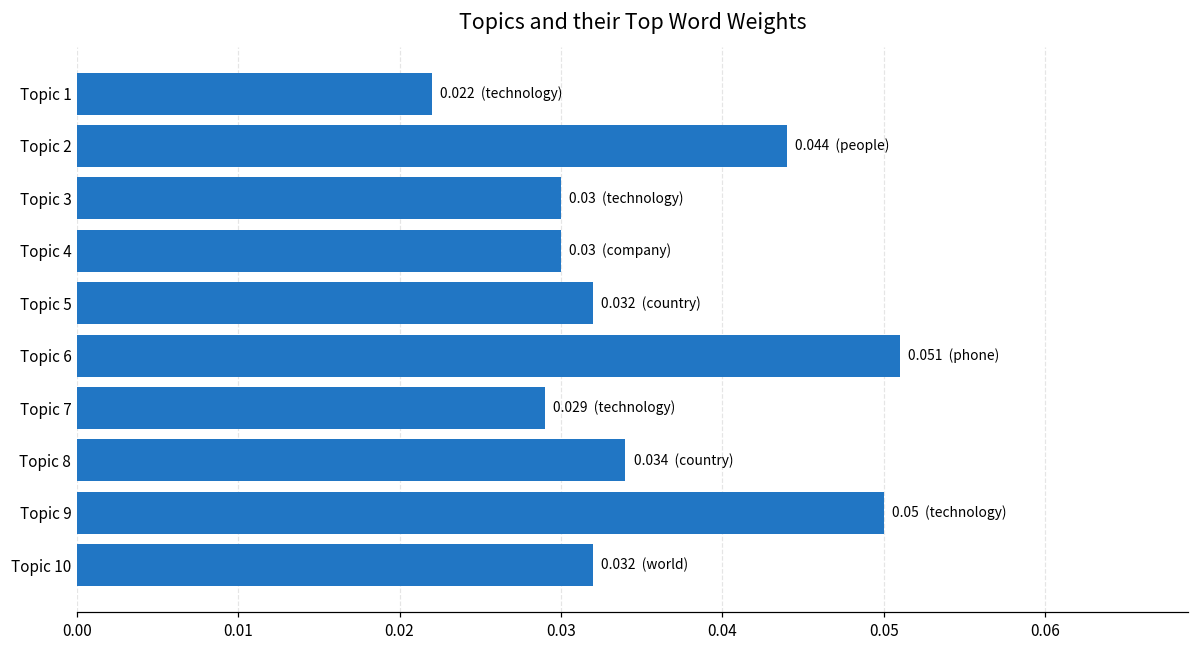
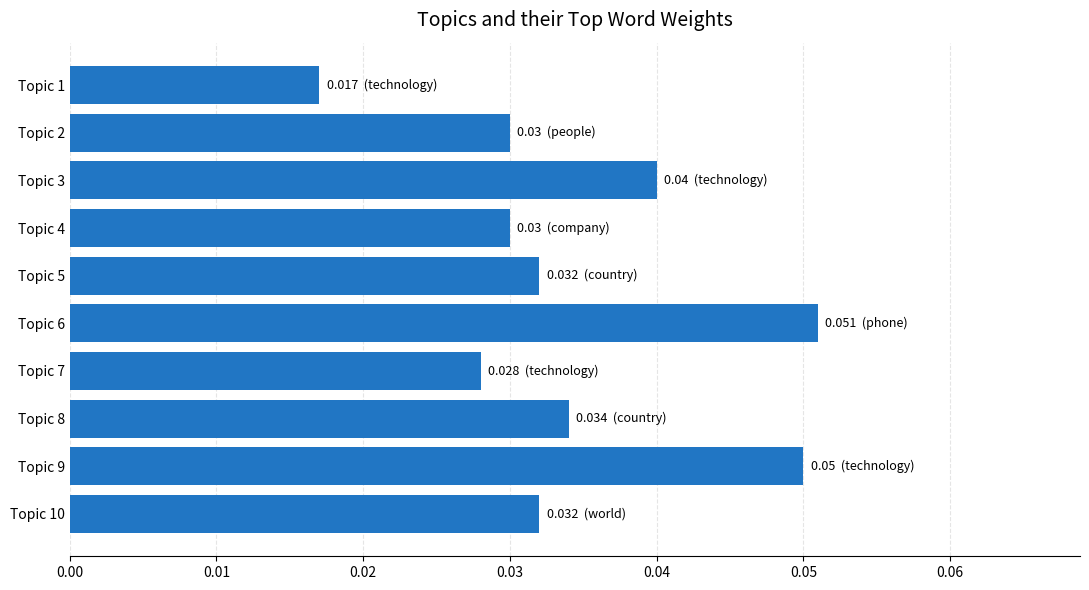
Topic 1: 0.022 -> 0.017
Topic 2: 0.044 -> 0.03
Topic 3: 0.03 -> 0.04
Topic 7: 0.029 -> 0.028
